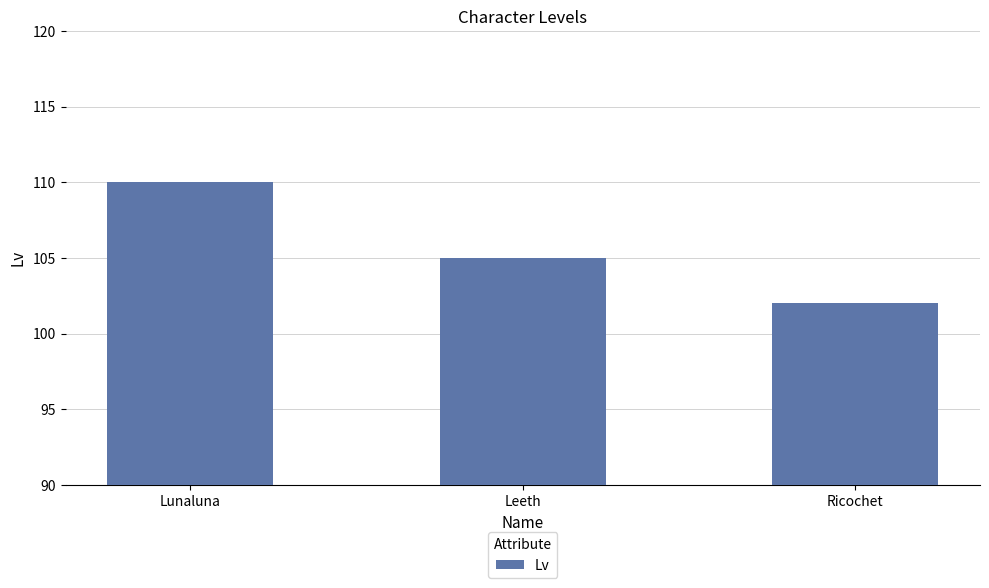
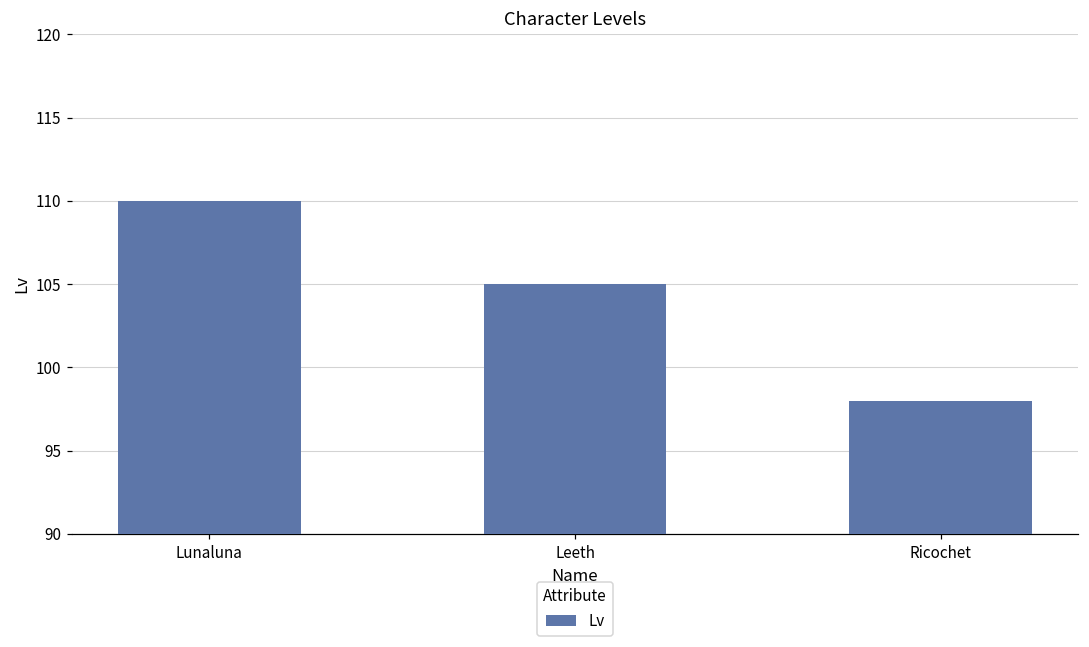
Ricochet: 102 -> 98
